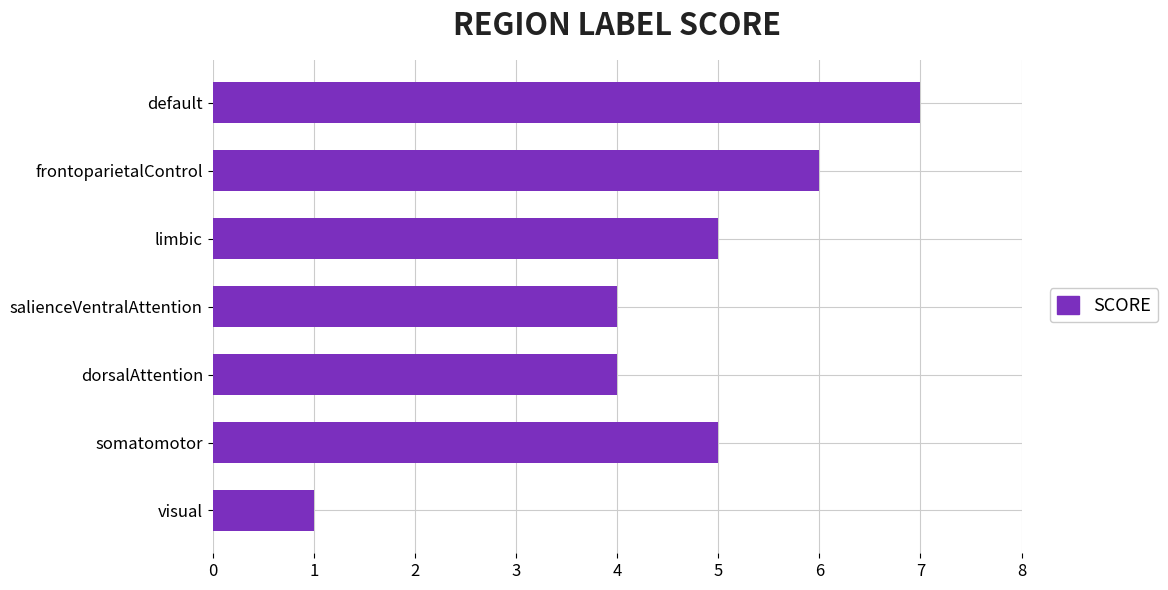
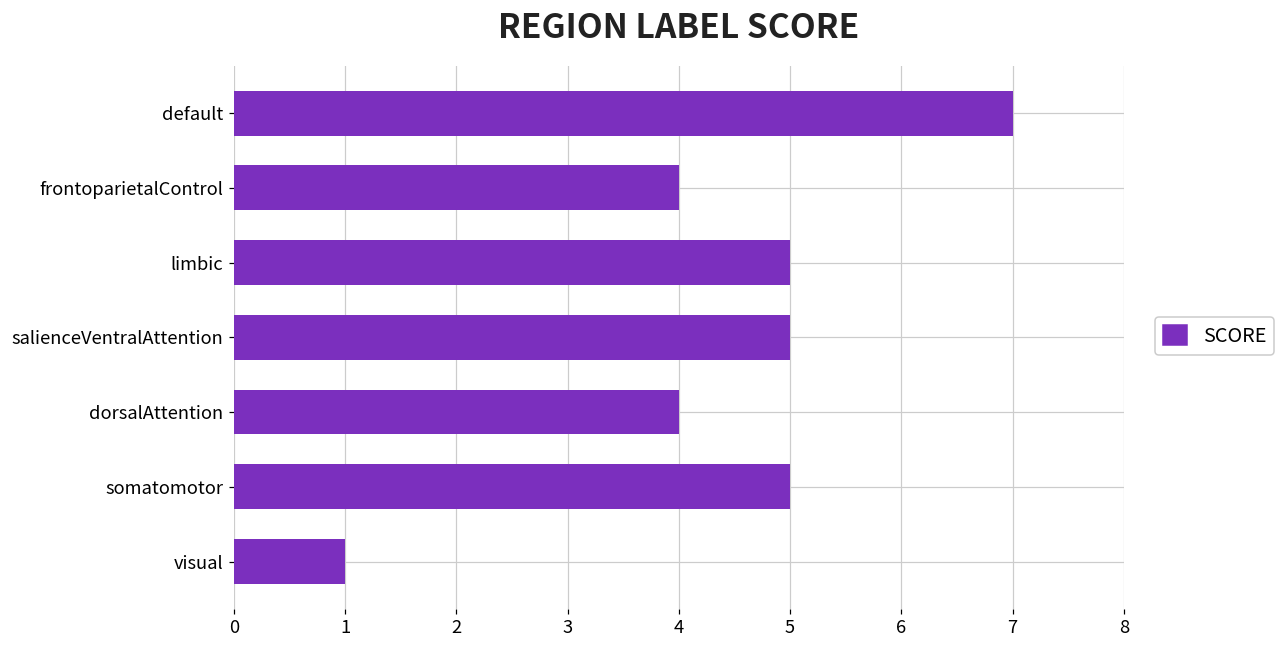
frontoparietalControl: 6 -> 4
salienceVentralAttention: 4 -> 5
